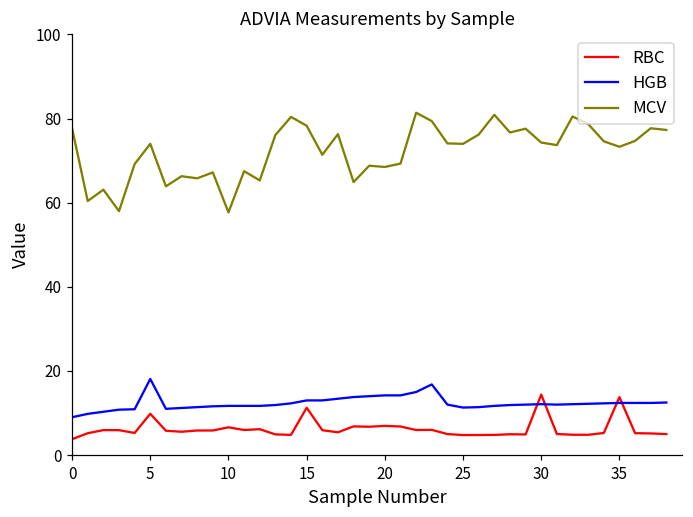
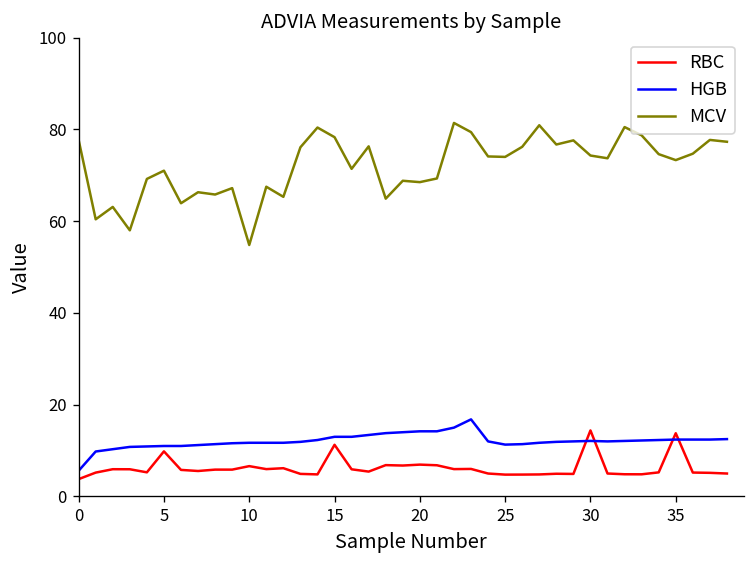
HGB, 0: 9 -> 6
HGB, 5: 18 -> 11
MCV, 5: 74 -> 71
MCV, 10: 58 -> 55
